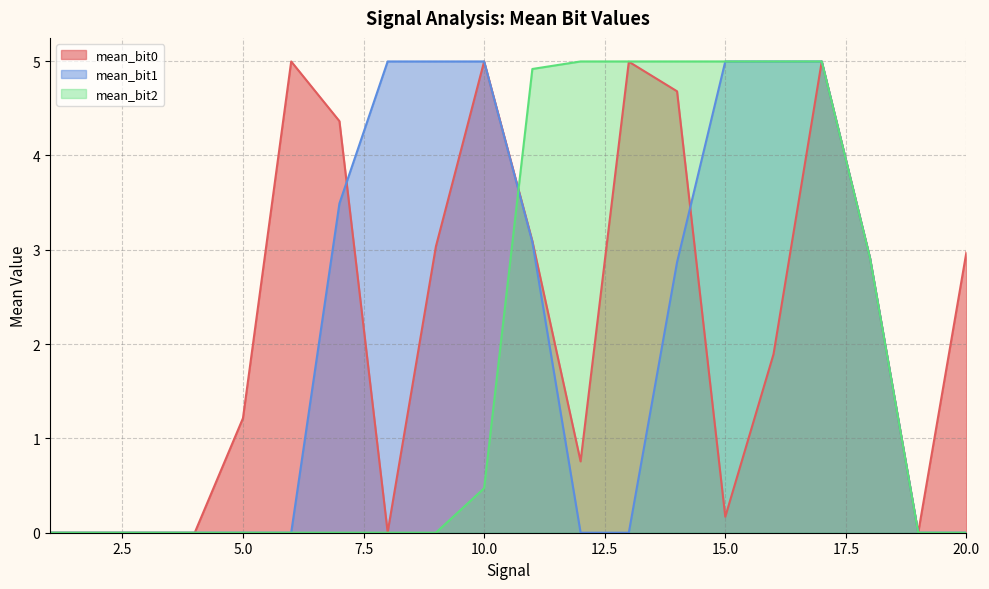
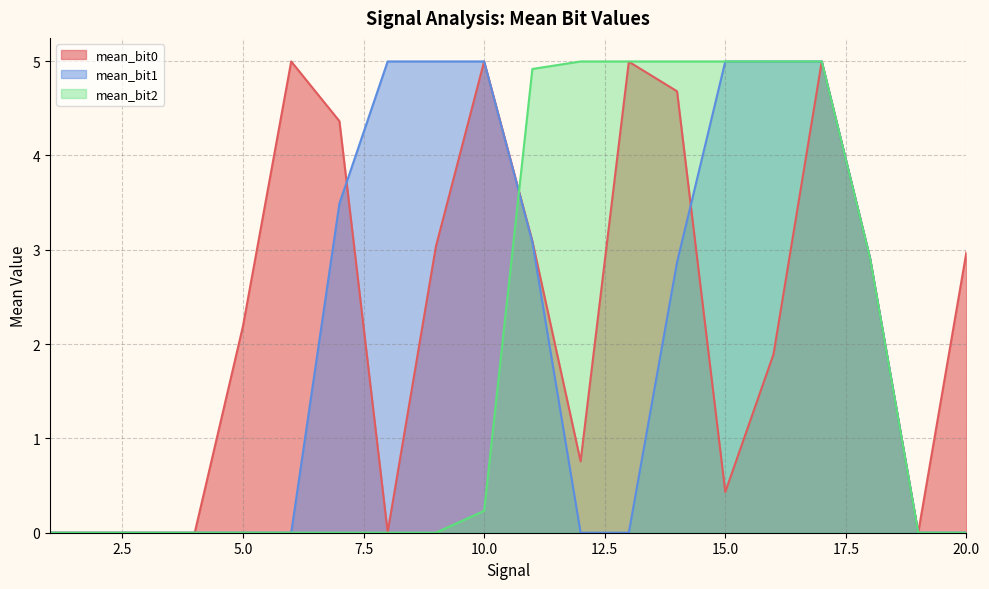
mean_bit0, 5.0: 1.2 -> 2.2
mean_bit2, 10.0: 0.5 -> 0.2
mean_bit0, 15.0: 0.2 -> 0.4
